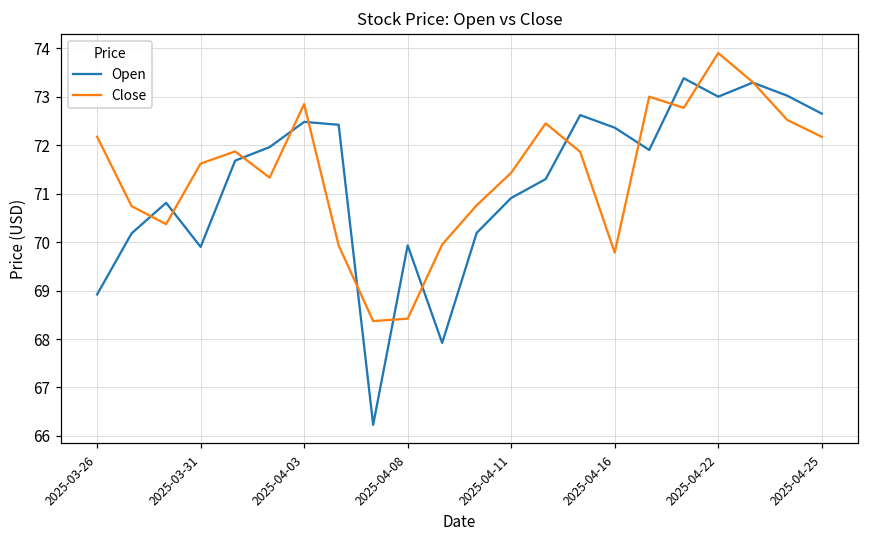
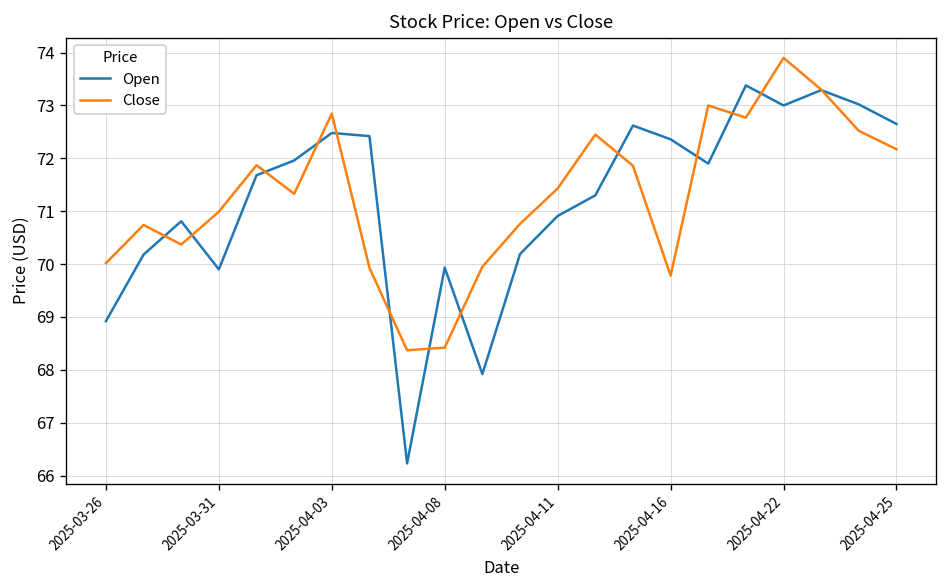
Close, 2025-03-26: 72.2 -> 70.0
Close, 2025-03-31: 71.6 -> 71.0
